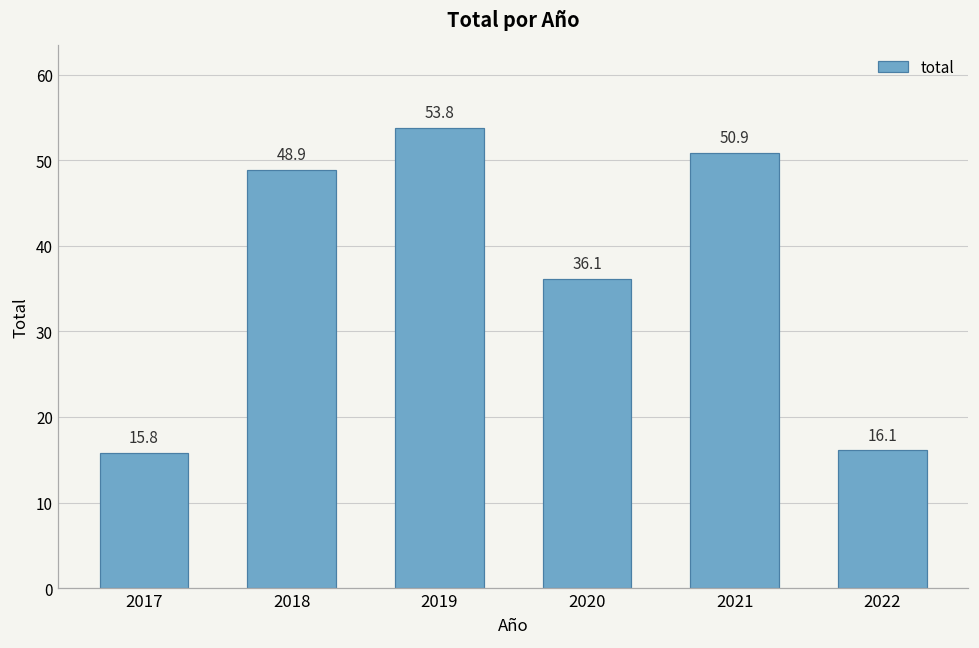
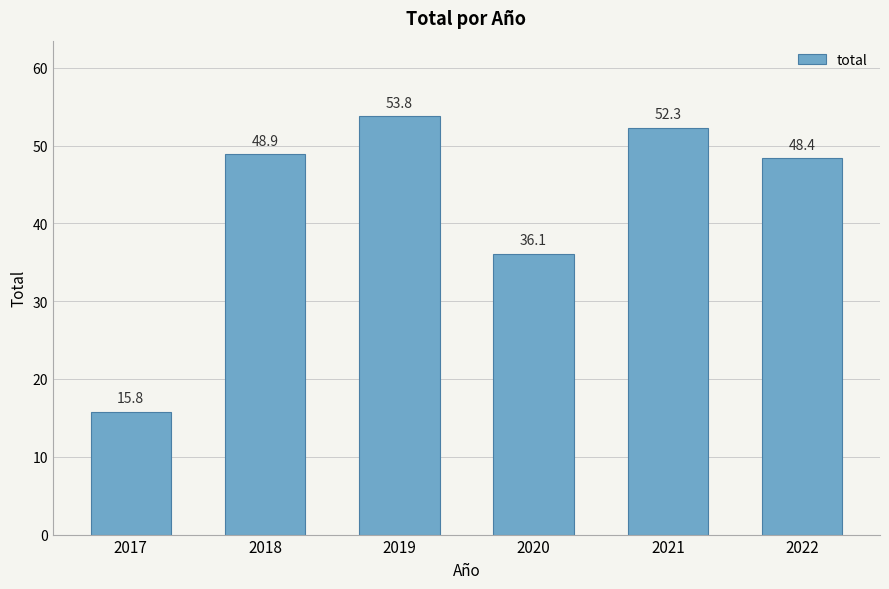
2021: 50.9 -> 52.3
2022: 16.1 -> 48.4
